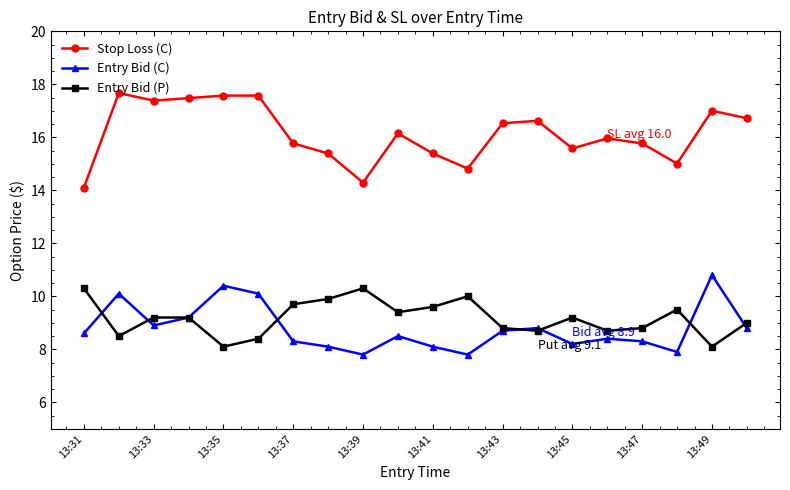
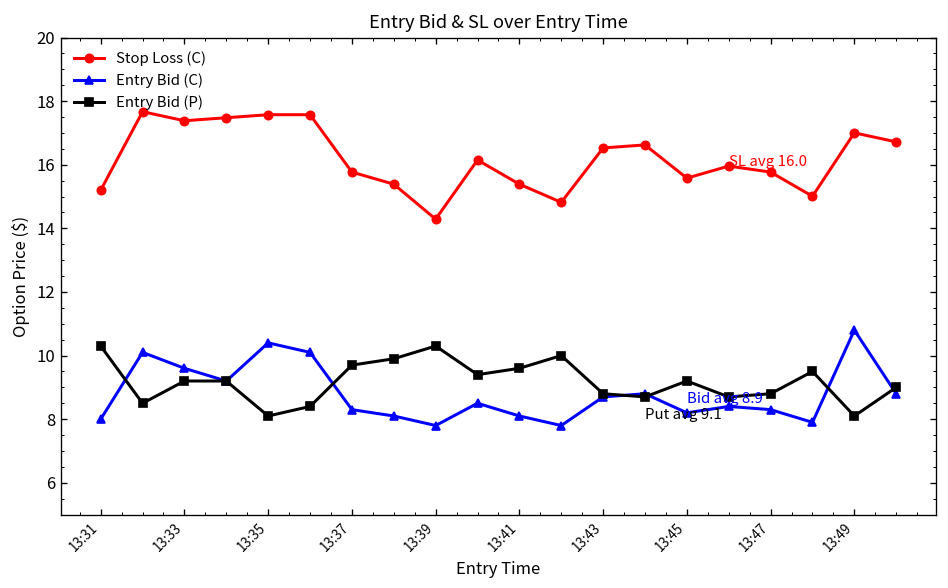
Stop Loss (C), 13:31: 14.1 -> 15.2
Entry Bid (C), 13:31: 8.6 -> 8.0
Entry Bid (C), 13:33: 8.9 -> 9.6
